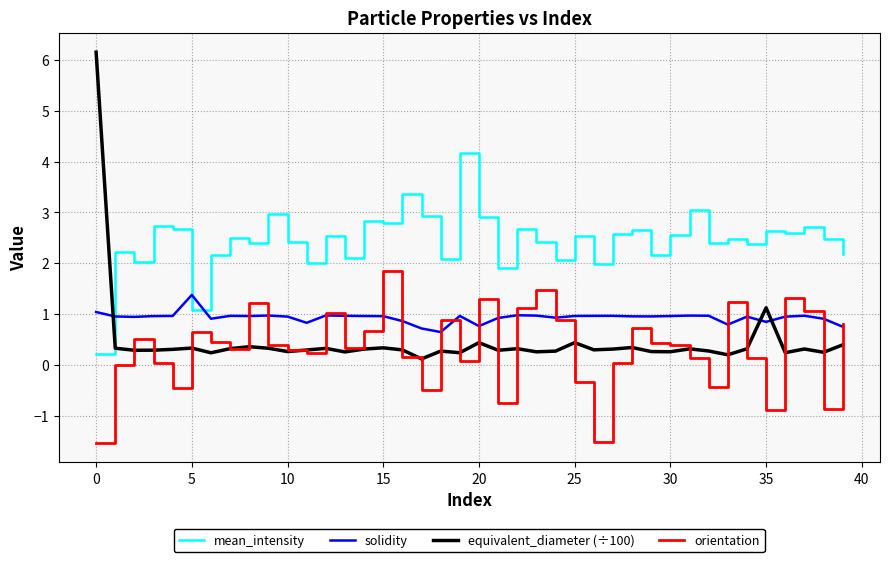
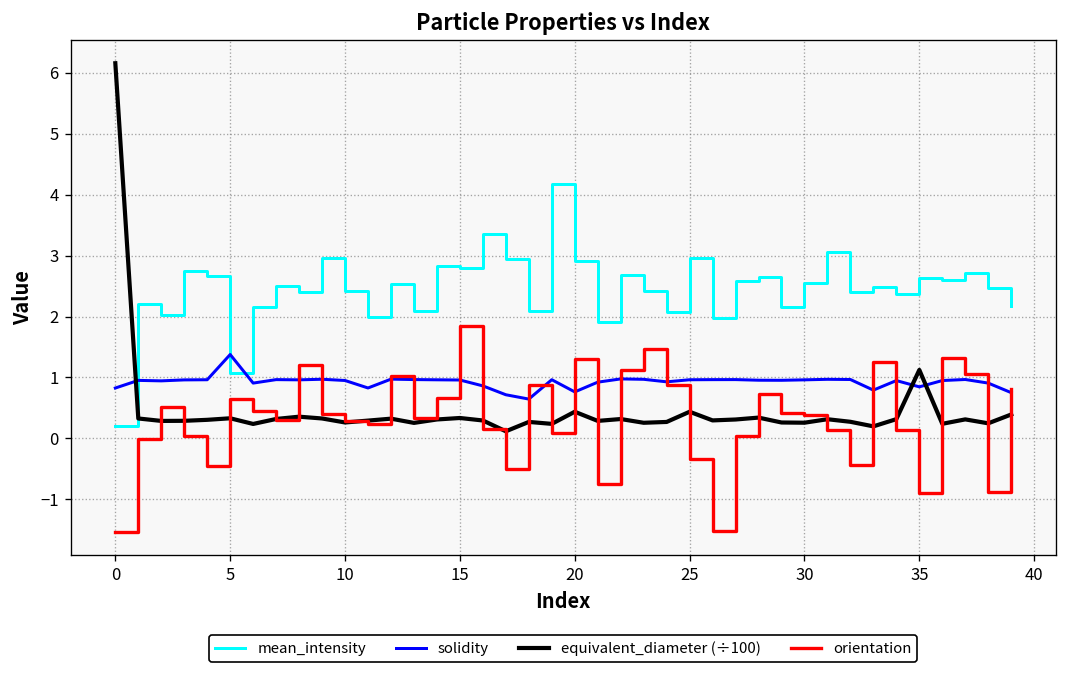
solidity, 0: 1.0 -> 0.8
mean_intensity, 25: 2.5 -> 3.0
